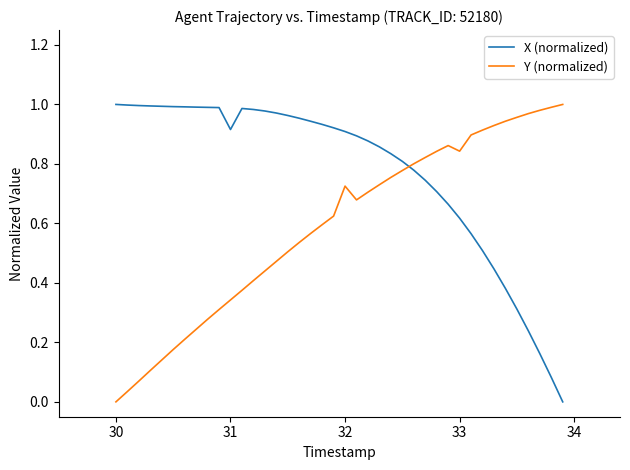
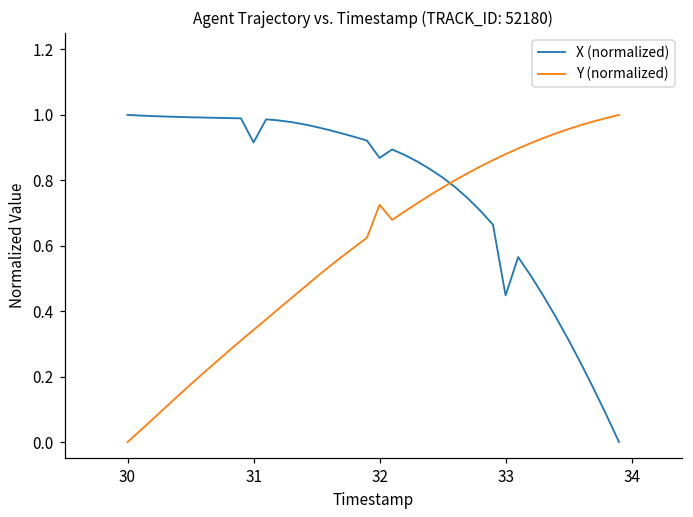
X (normalized), 32: 0.91 -> 0.87
X (normalized), 33: 0.62 -> 0.45
Y (normalized), 33: 0.84 -> 0.88
